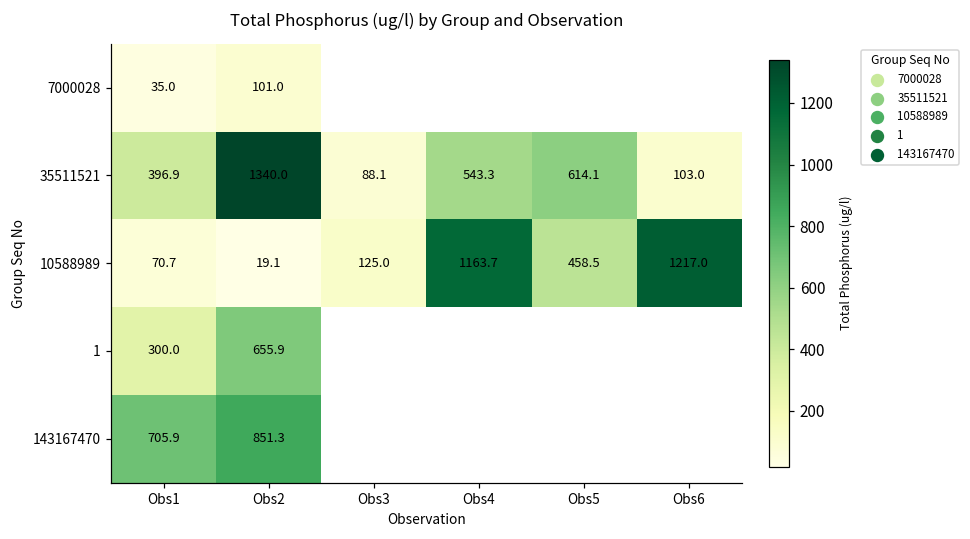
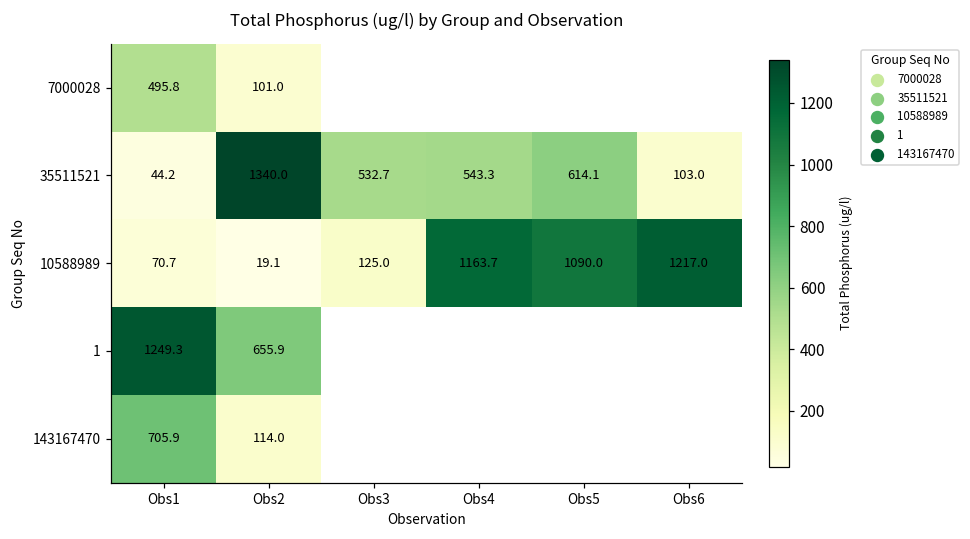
7000028, Obs1: 35.0 -> 495.8
35511521, Obs1: 396.9 -> 44.2
35511521, Obs3: 88.1 -> 532.7
10588989, Obs5: 458.5 -> 1090.0
1, Obs1: 300.0 -> 1249.3
143167470, Obs2: 851.3 -> 114.0
